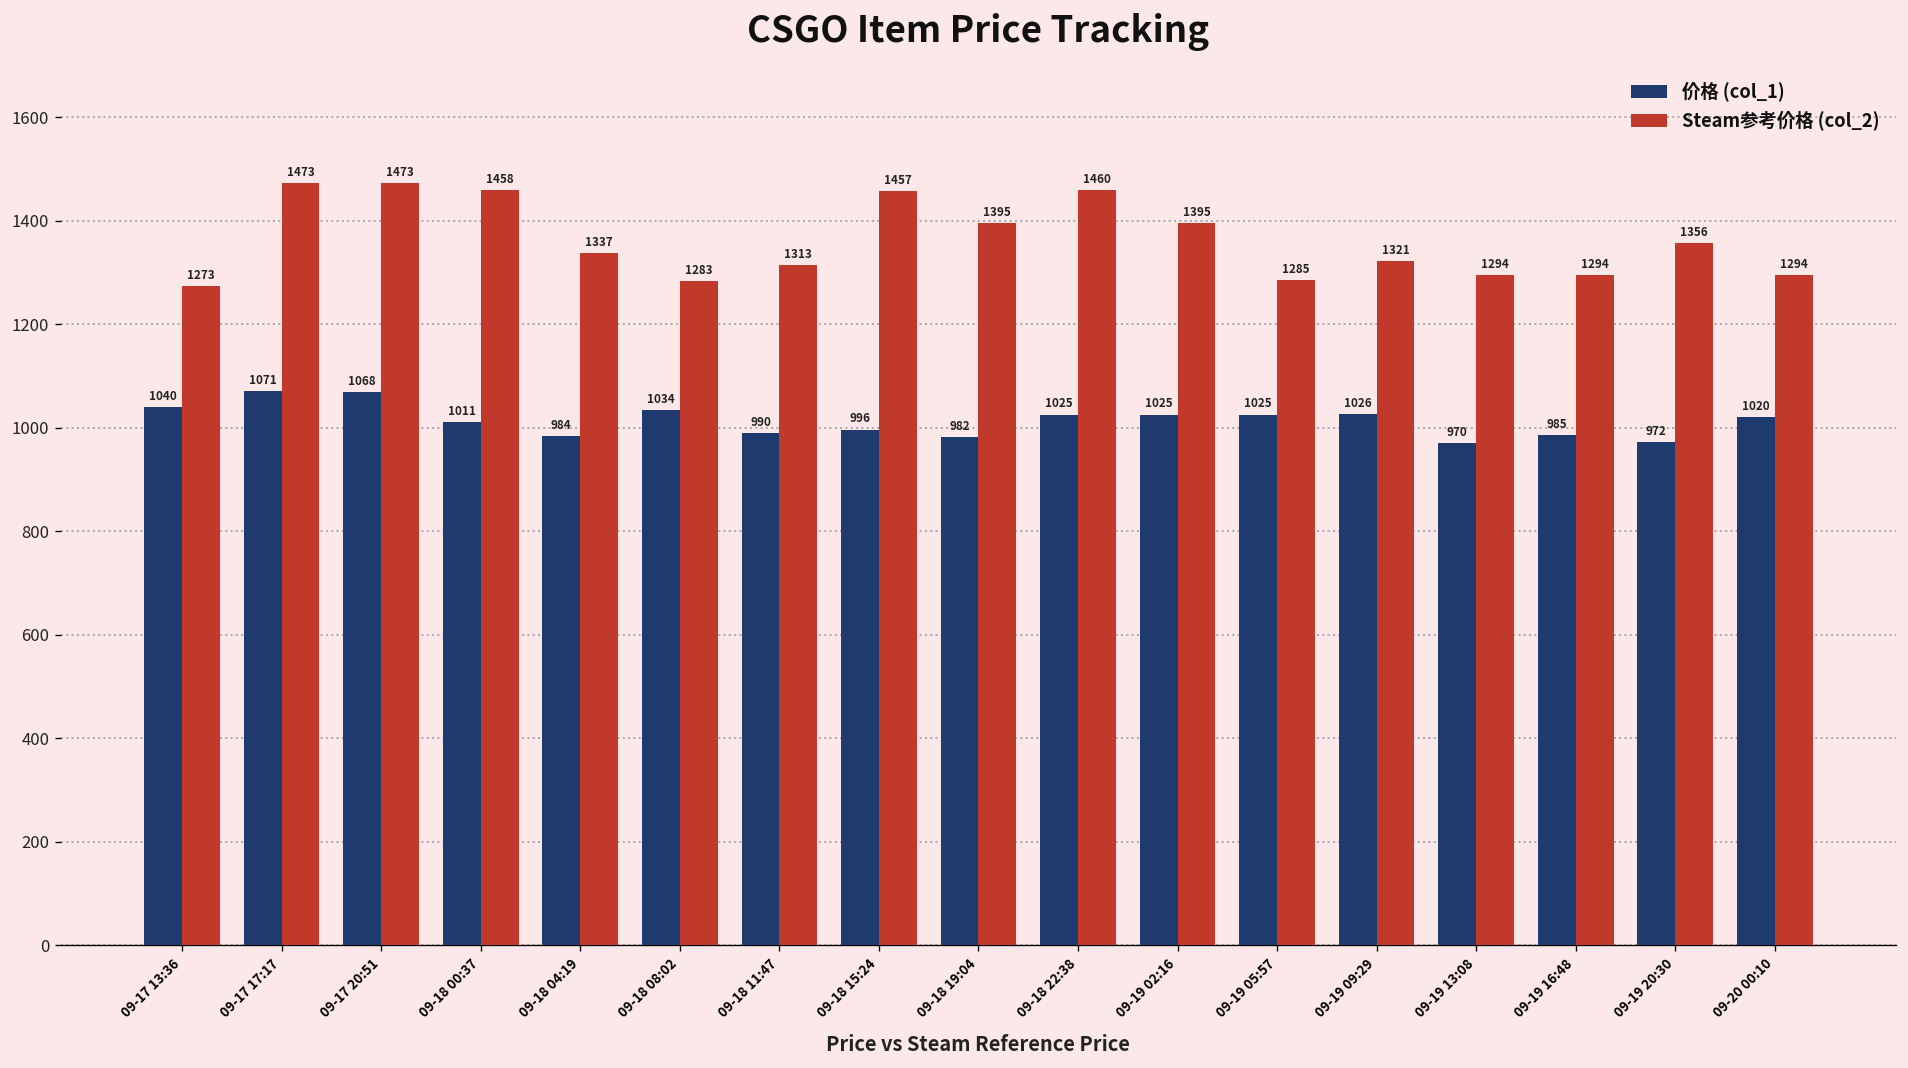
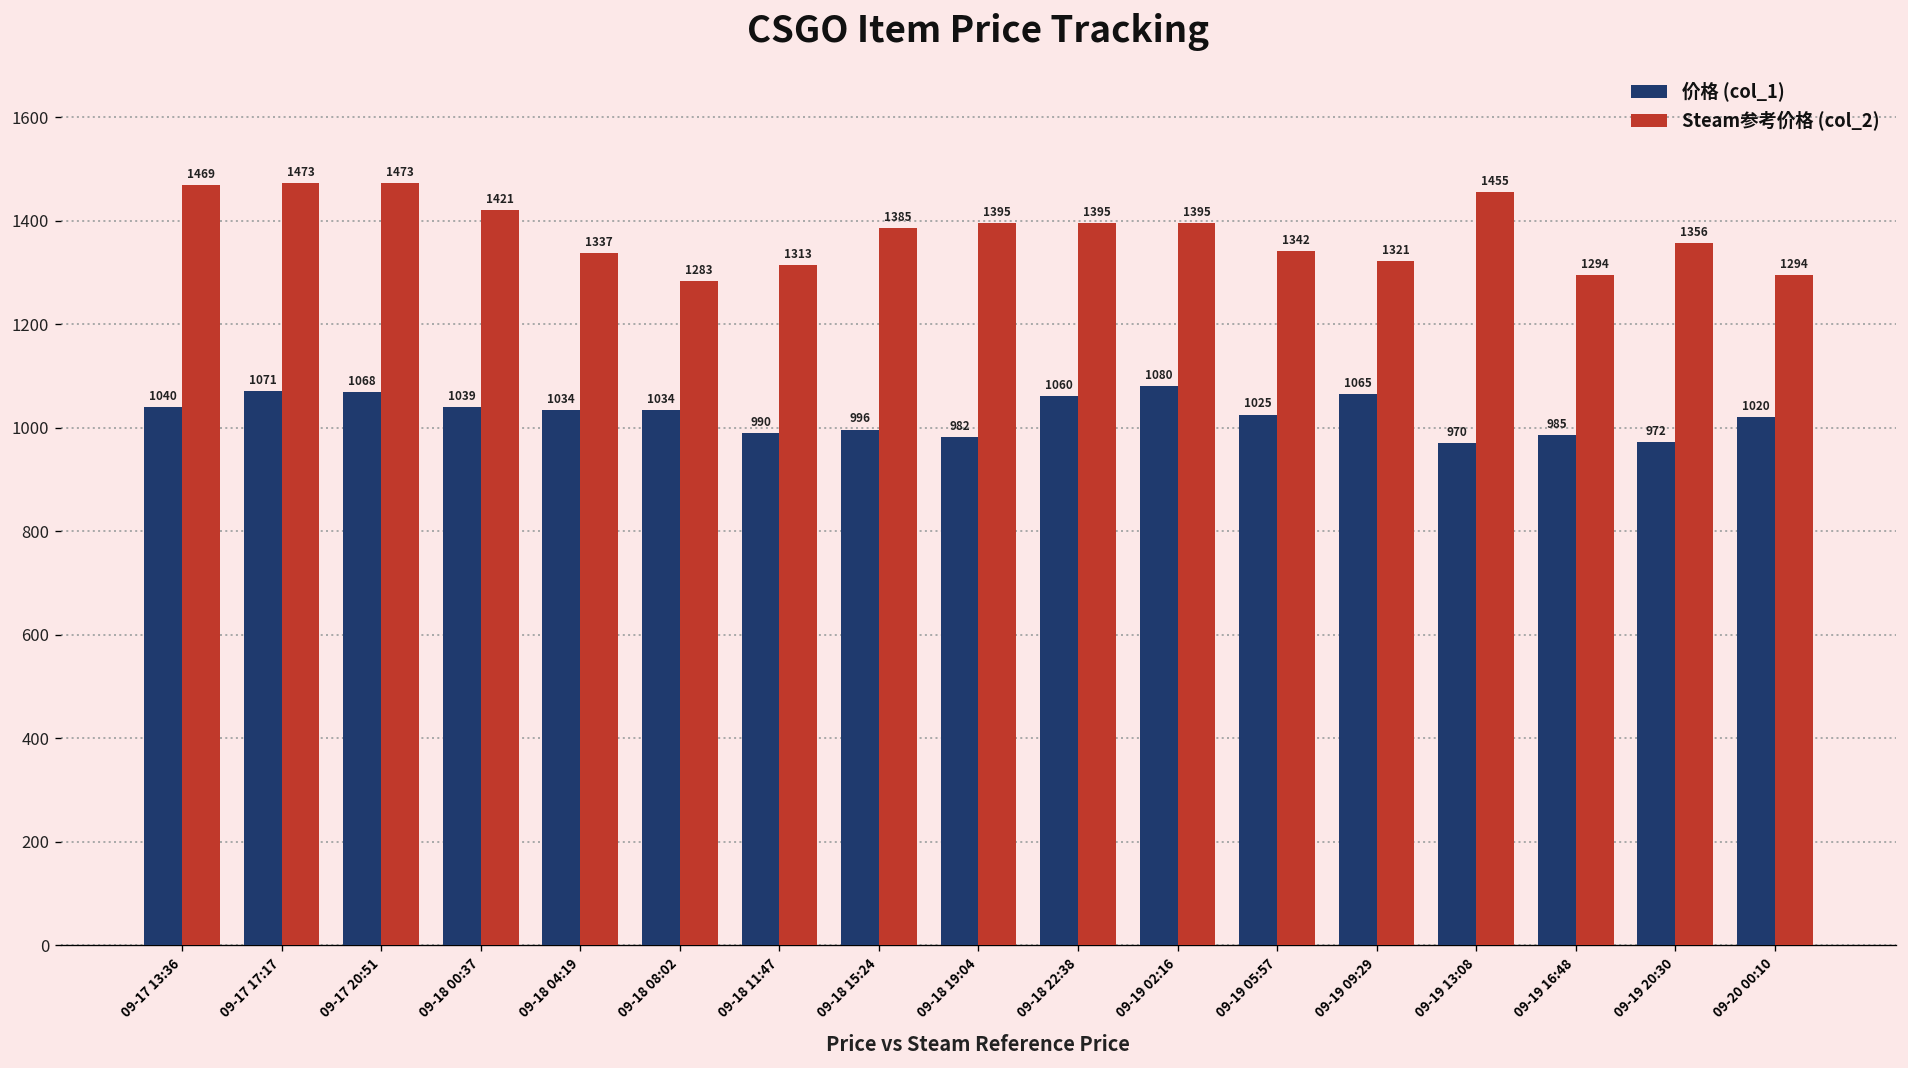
Steam参考价格 (col_2), 09-17 13:36: 1273 -> 1469
价格 (col_1), 09-18 00:37: 1011 -> 1039
Steam参考价格 (col_2), 09-18 00:37: 1458 -> 1421
价格 (col_1), 09-18 04:19: 984 -> 1034
Steam参考价格 (col_2), 09-18 15:24: 1457 -> 1385
价格 (col_1), 09-18 22:38: 1025 -> 1060
Steam参考价格 (col_2), 09-18 22:38: 1460 -> 1395
价格 (col_1), 09-19 02:16: 1025 -> 1080
Steam参考价格 (col_2), 09-19 05:57: 1285 -> 1342
价格 (col_1), 09-19 09:29: 1026 -> 1065
Steam参考价格 (col_2), 09-19 13:08: 1294 -> 1455
